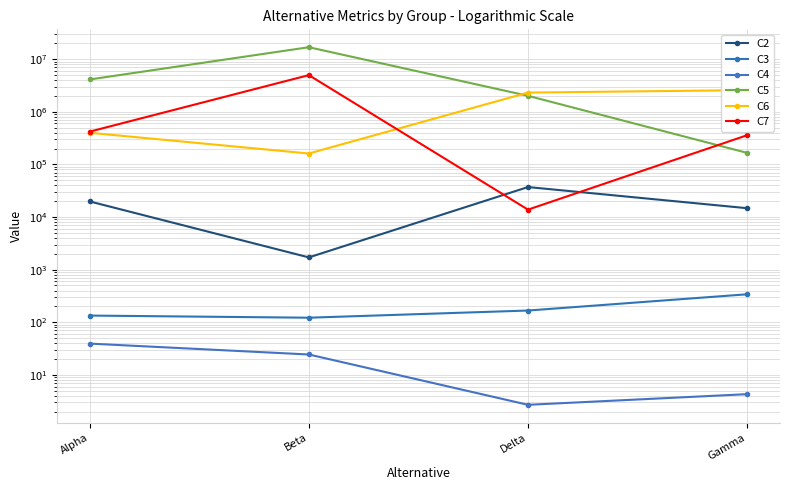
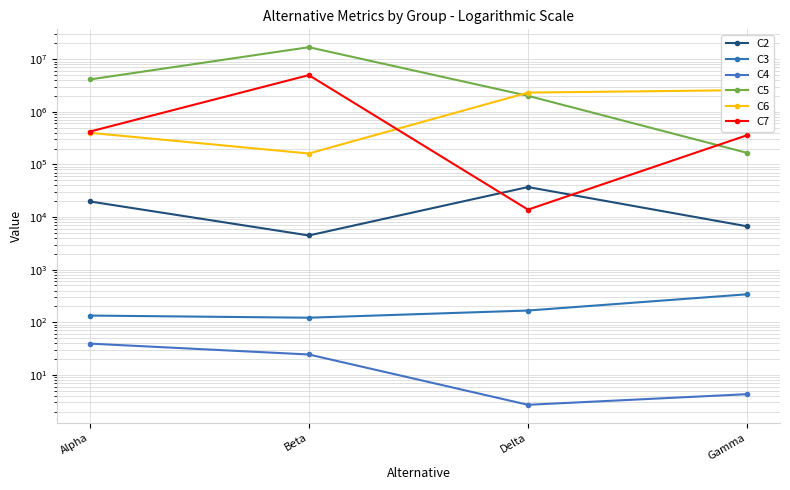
C2, Beta: 1700 -> 4000
C2, Gamma: 15000 -> 7000
